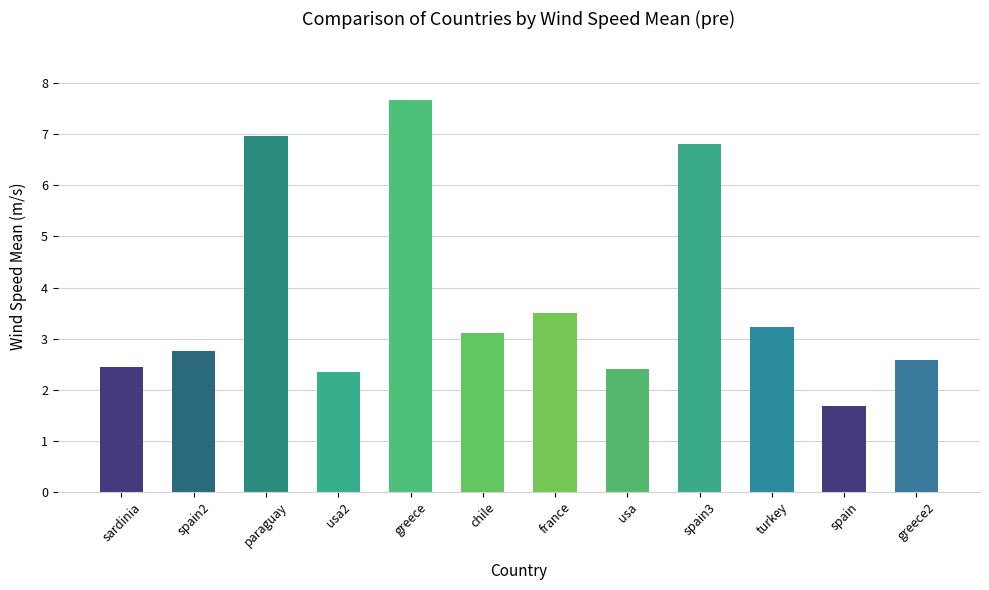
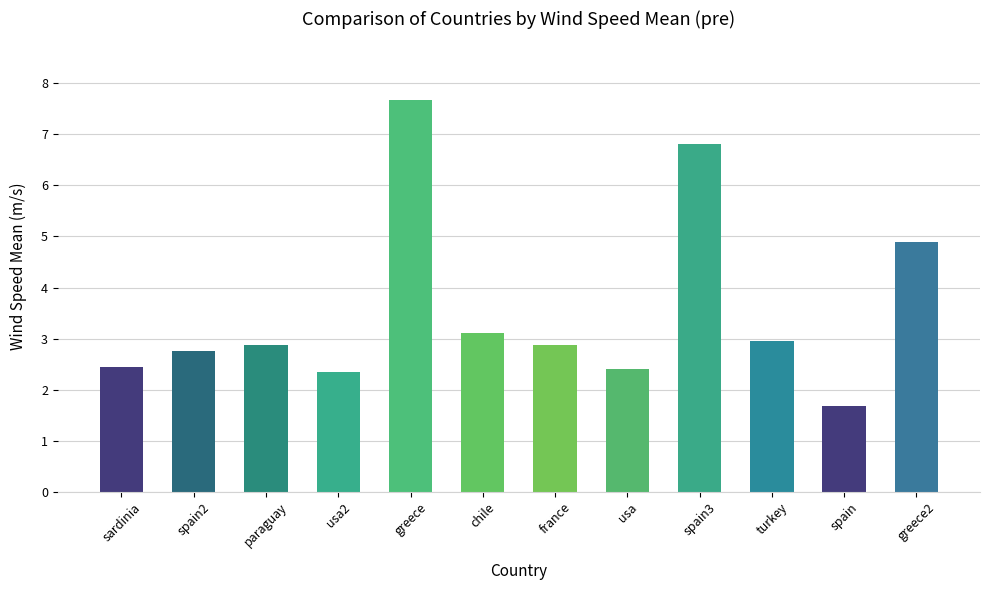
paraguay: 7.0 -> 2.9
france: 3.5 -> 2.9
turkey: 3.2 -> 3.0
greece2: 2.6 -> 4.9
